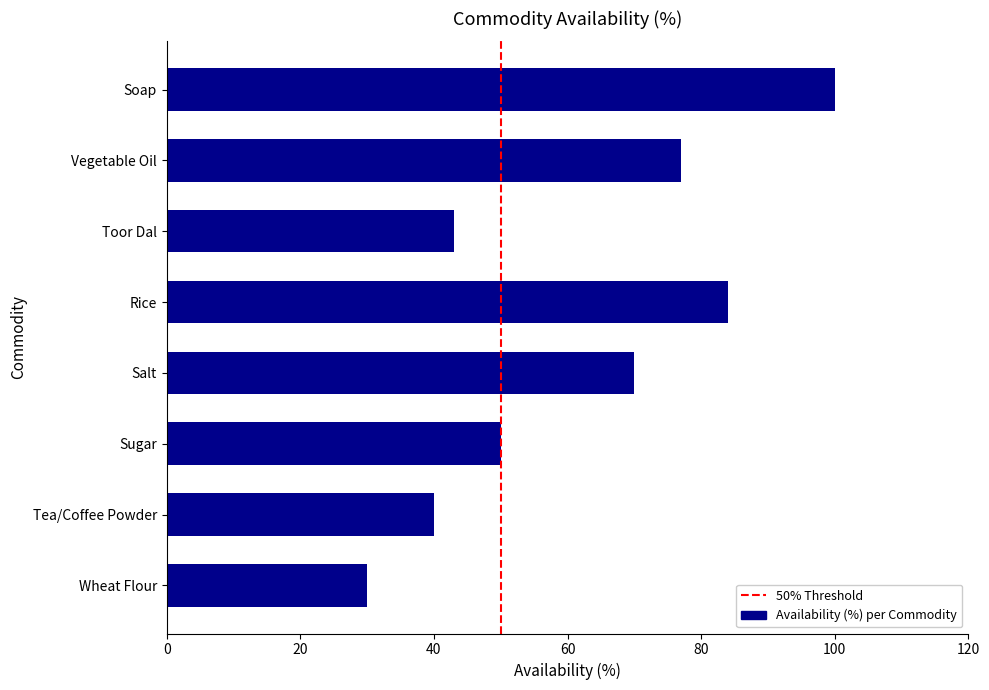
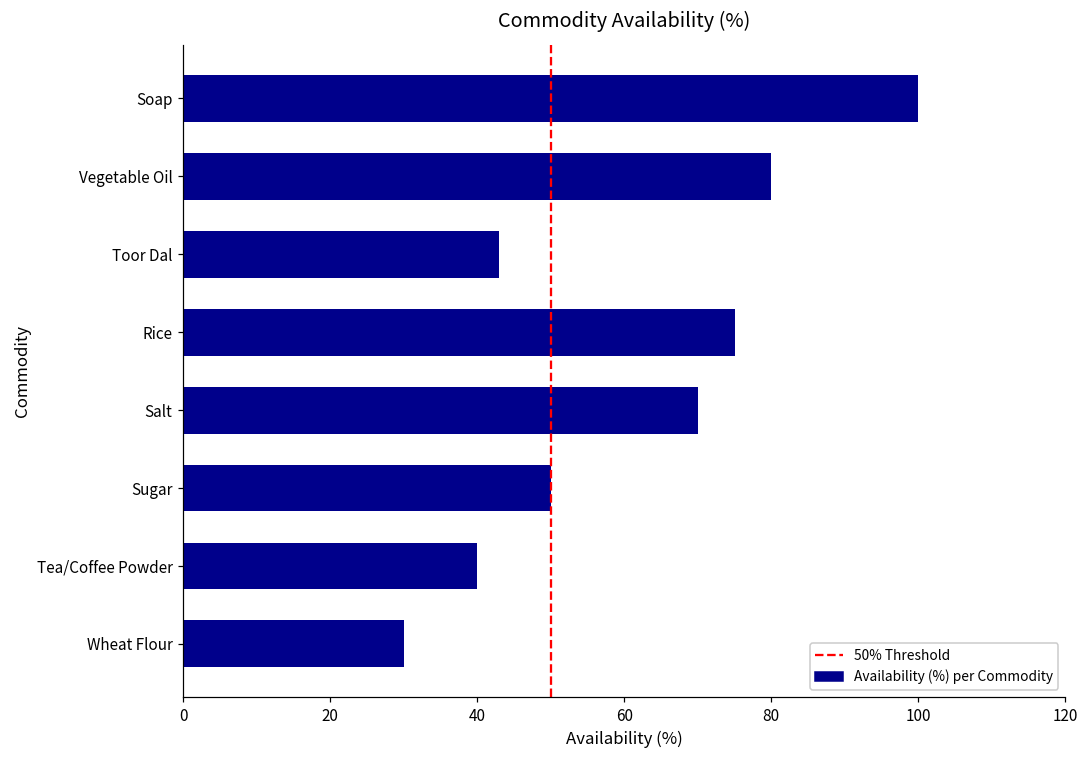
Vegetable Oil: 77 -> 80
Rice: 84 -> 75
